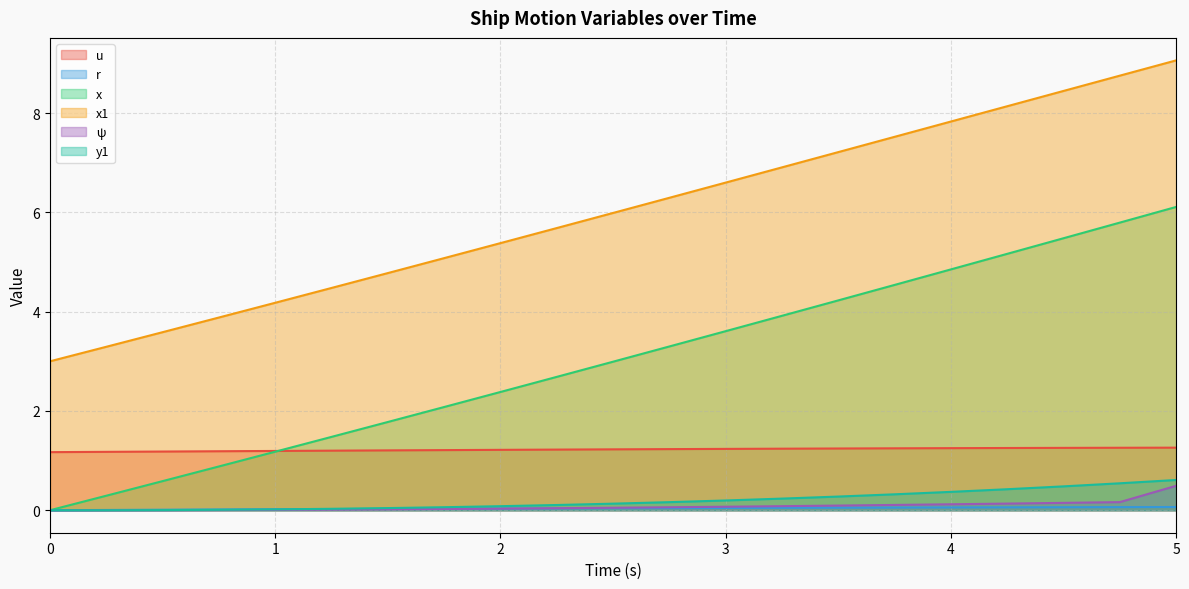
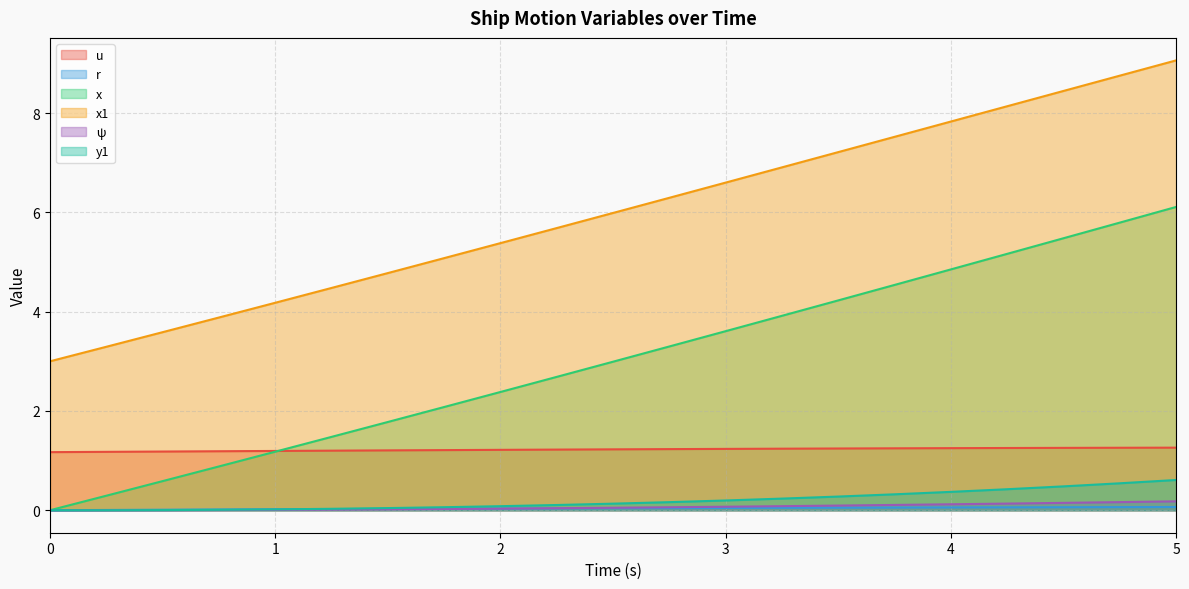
ψ, 5: 0.5 -> 0.2
